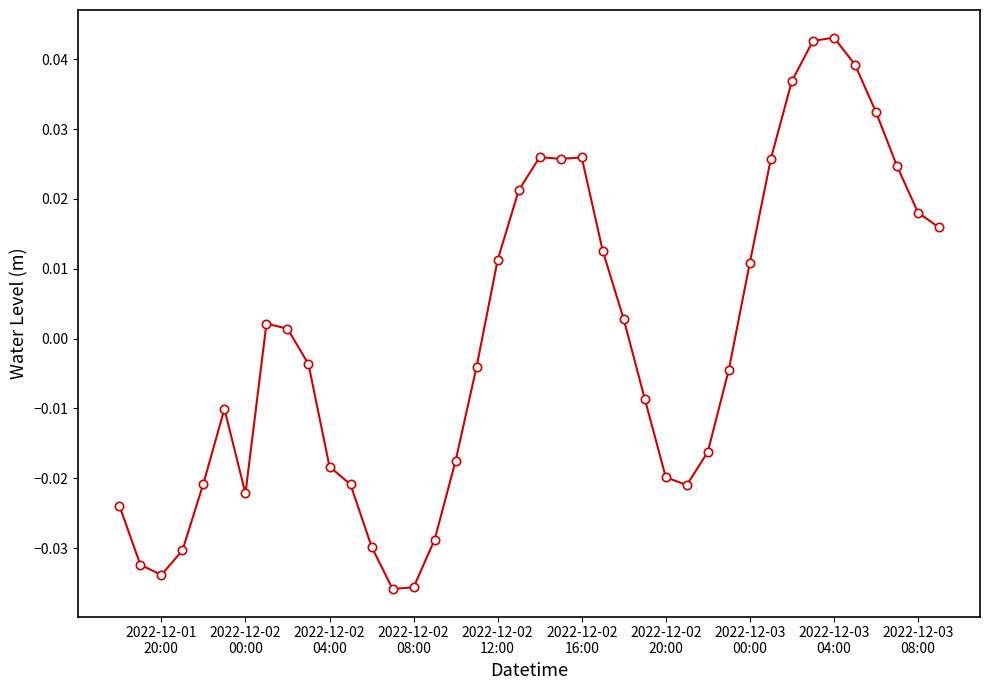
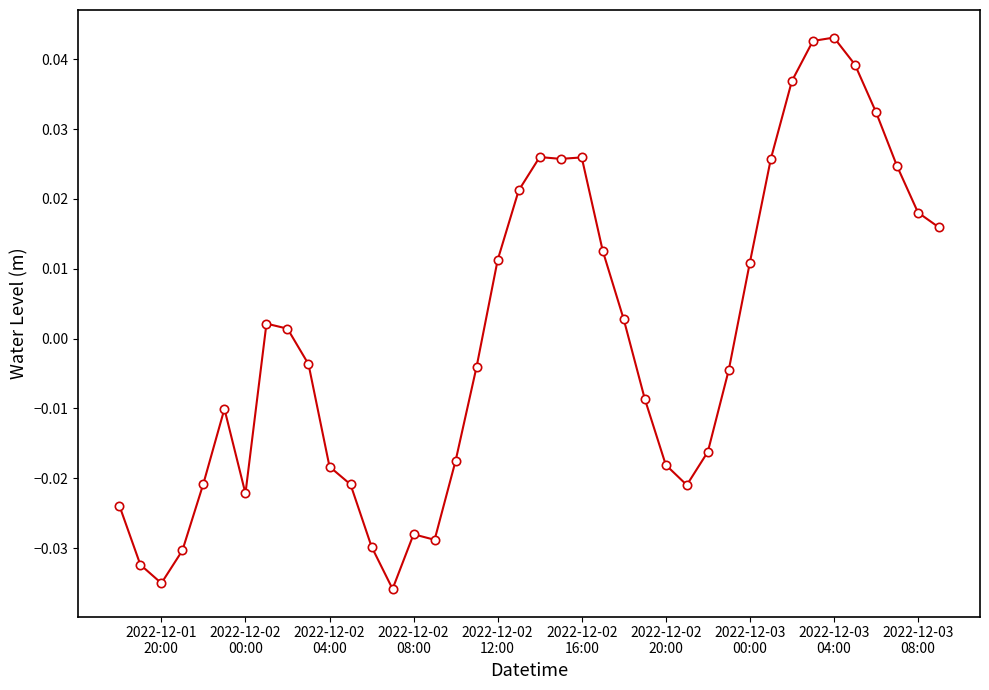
2022-12-01 20:00: -0.034 -> -0.035
2022-12-02 08:00: -0.036 -> -0.028
2022-12-02 20:00: -0.020 -> -0.018
